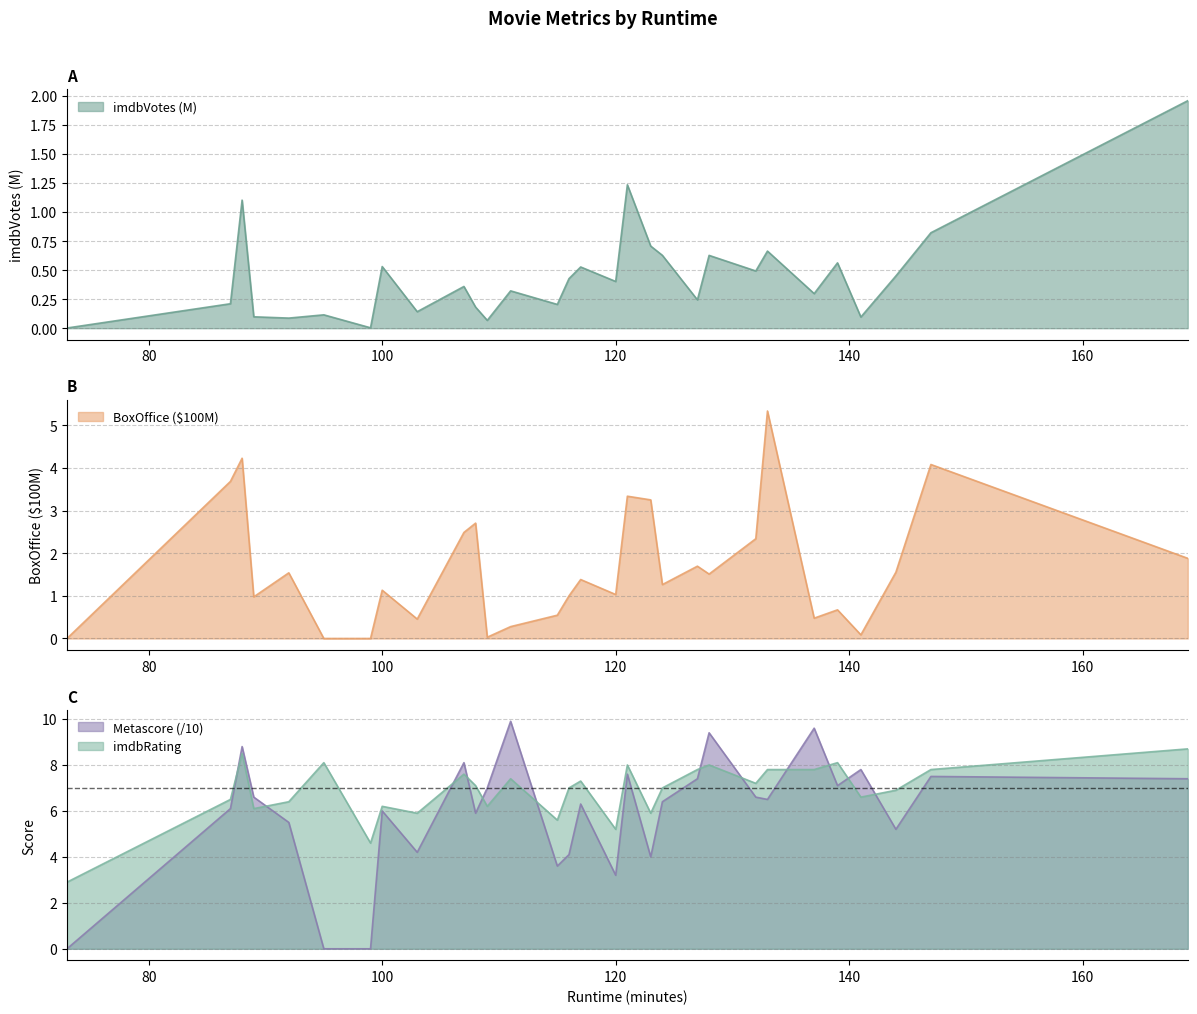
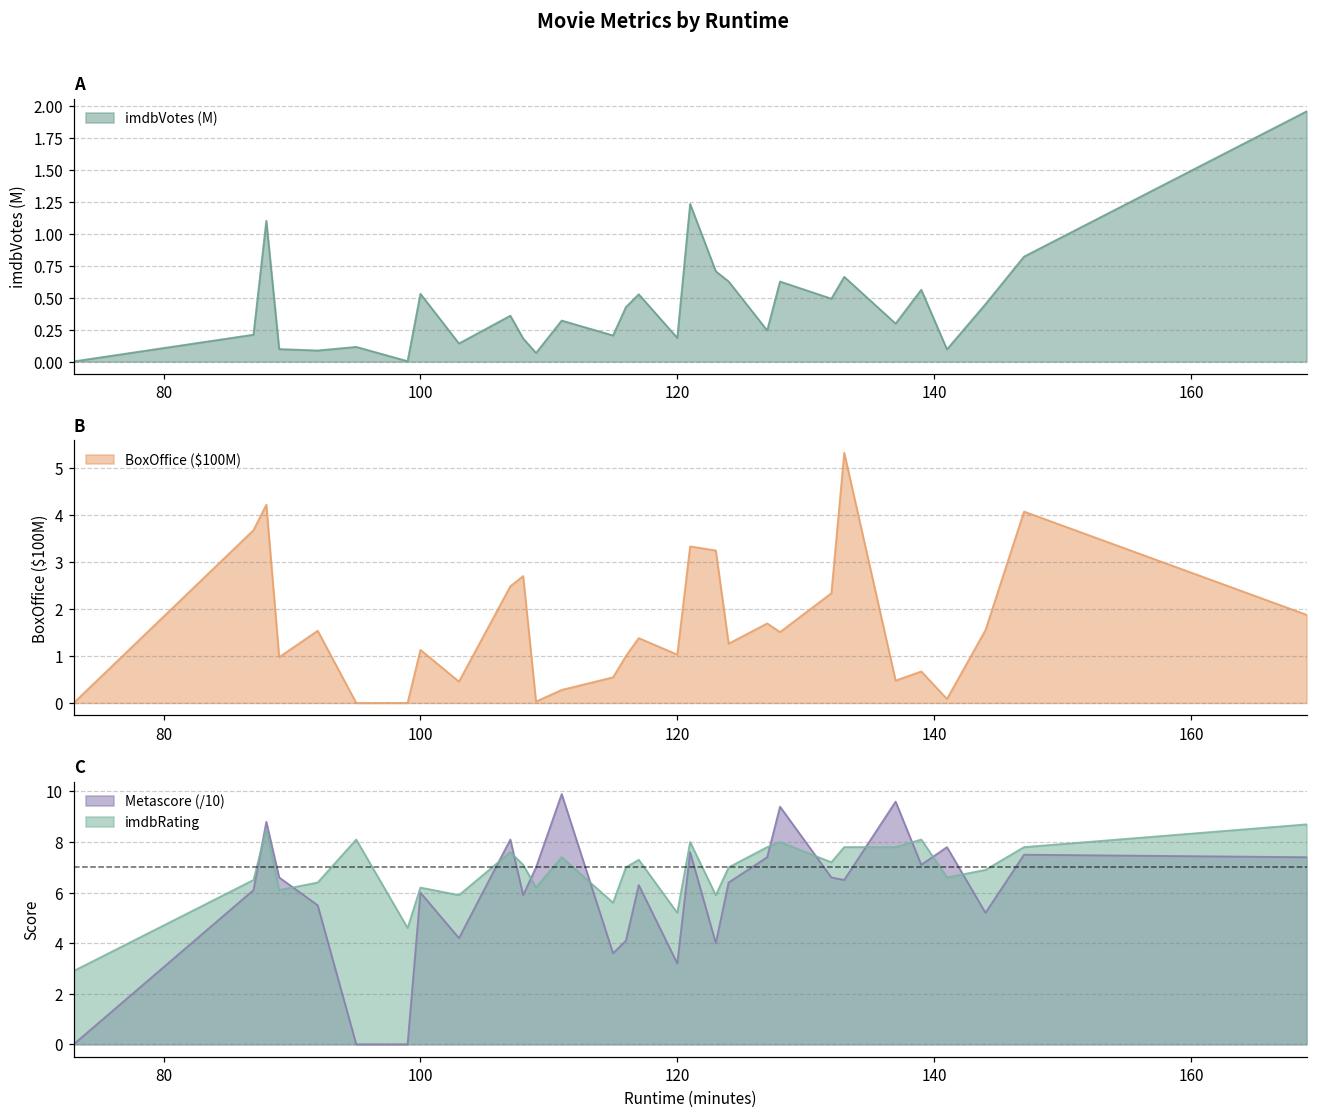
A, 120: 0.40 -> 0.19
